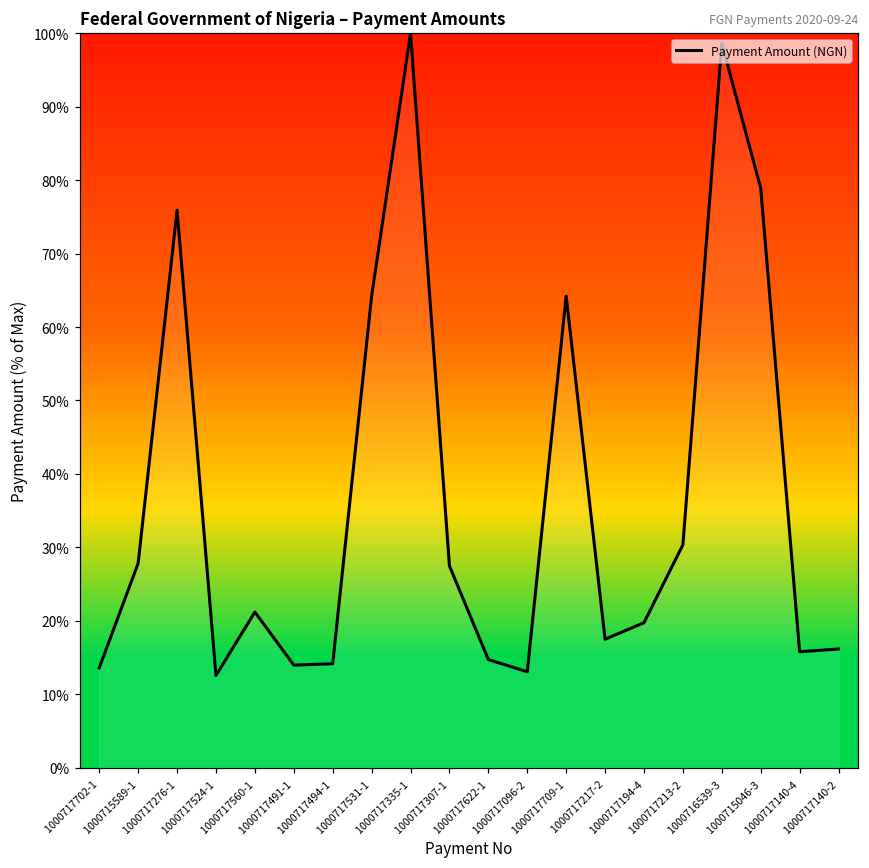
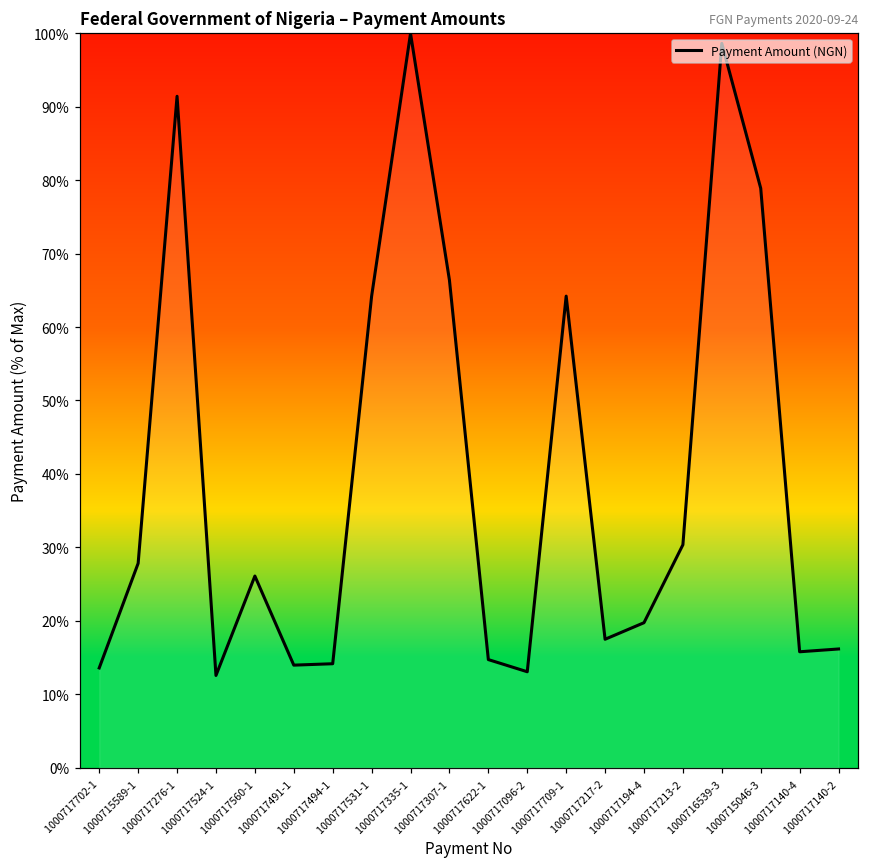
1000717276-1: 76% -> 91%
1000717560-1: 21% -> 26%
1000717307-1: 27% -> 66%
